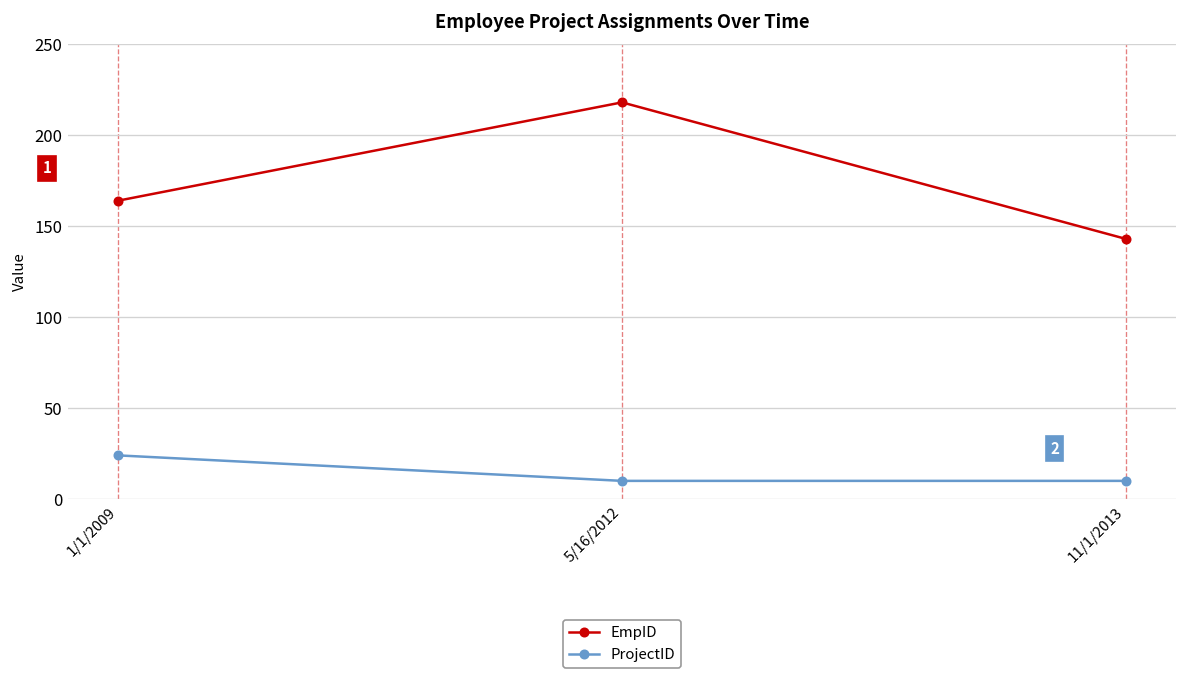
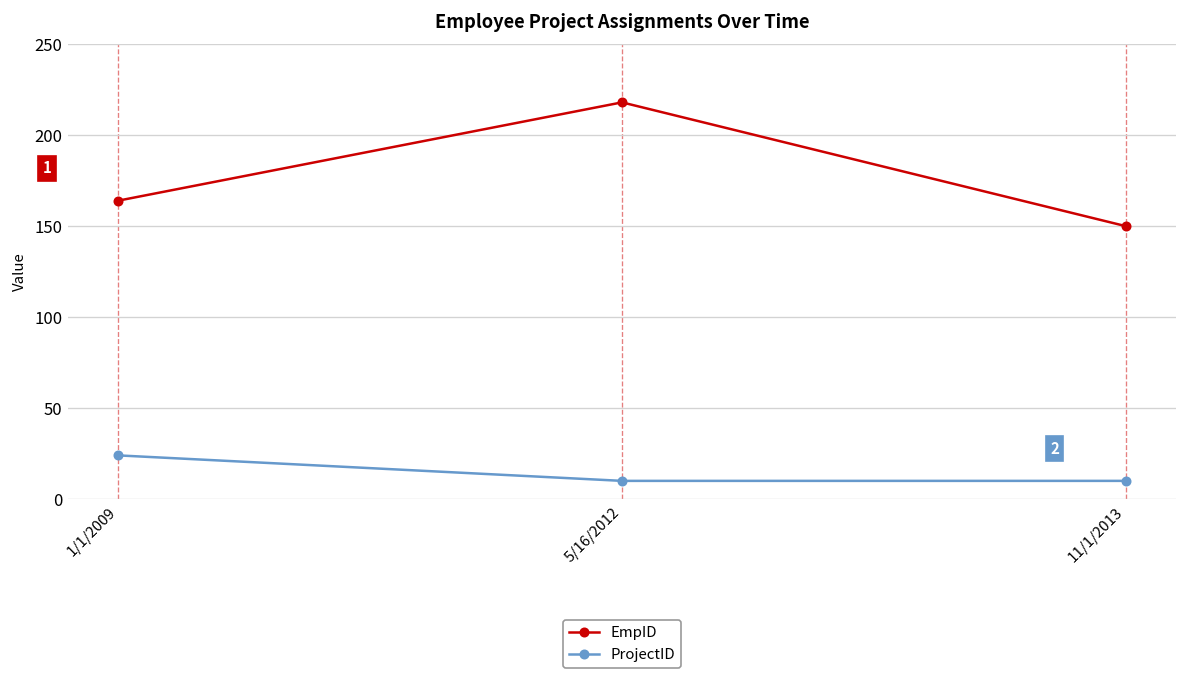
EmpID, 11/1/2013: 143 -> 150
